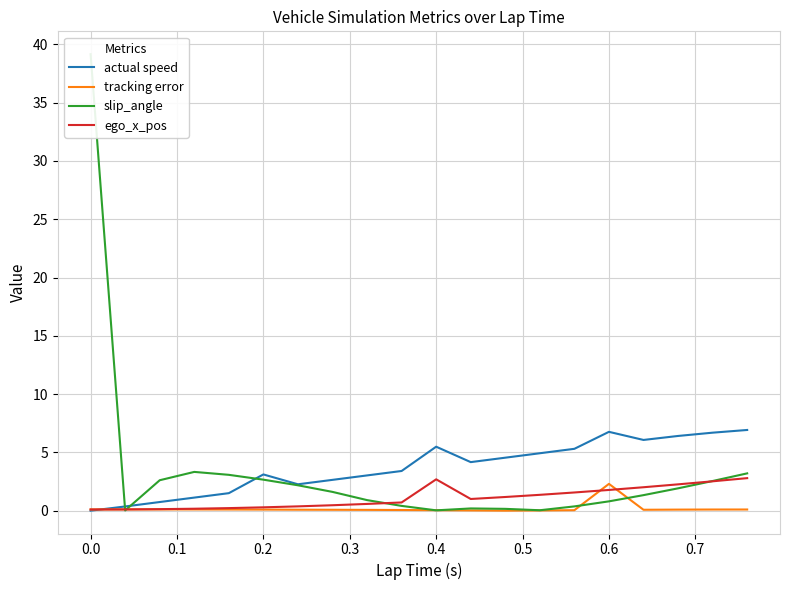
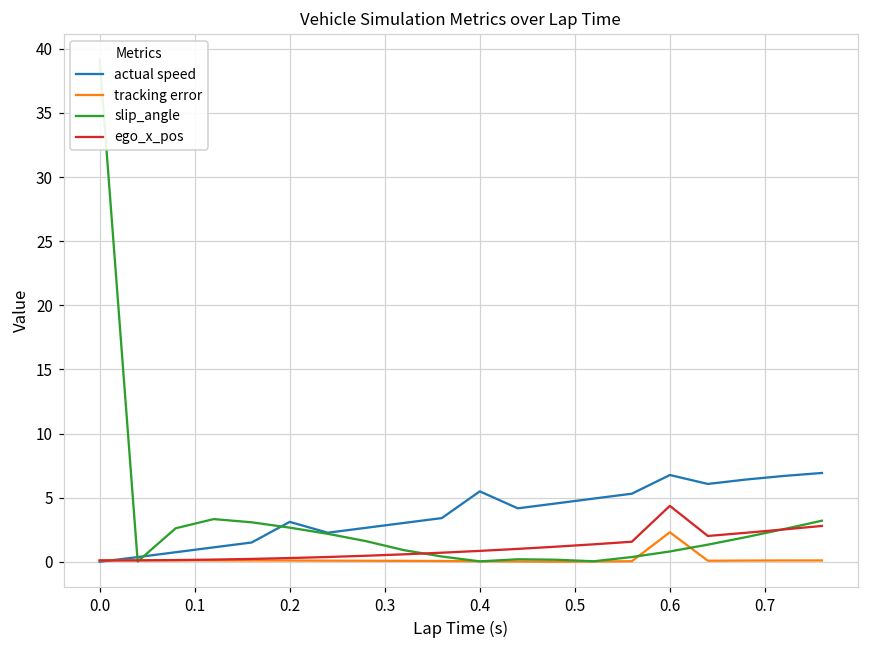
ego_x_pos, 0.4: 2.7 -> 0.8
ego_x_pos, 0.6: 1.8 -> 4.4
